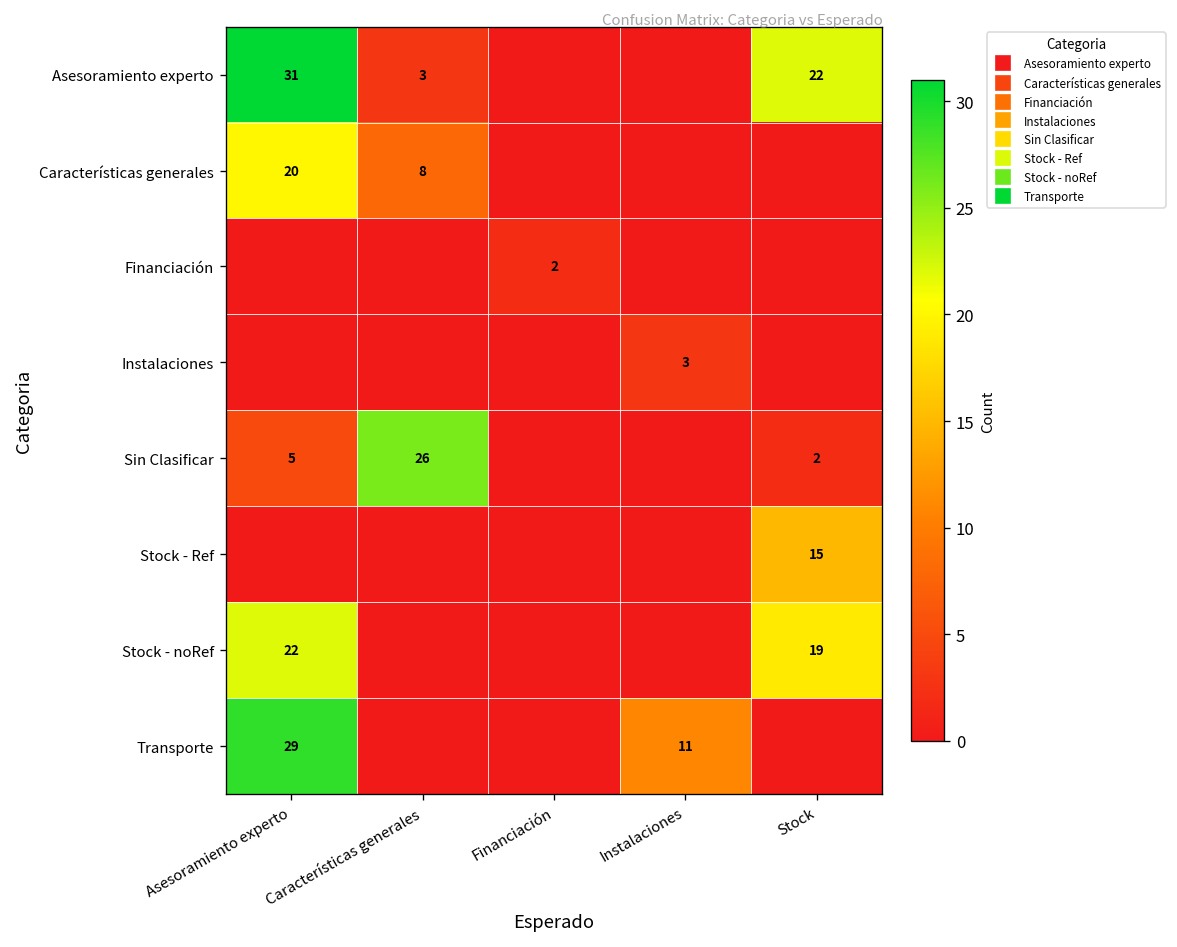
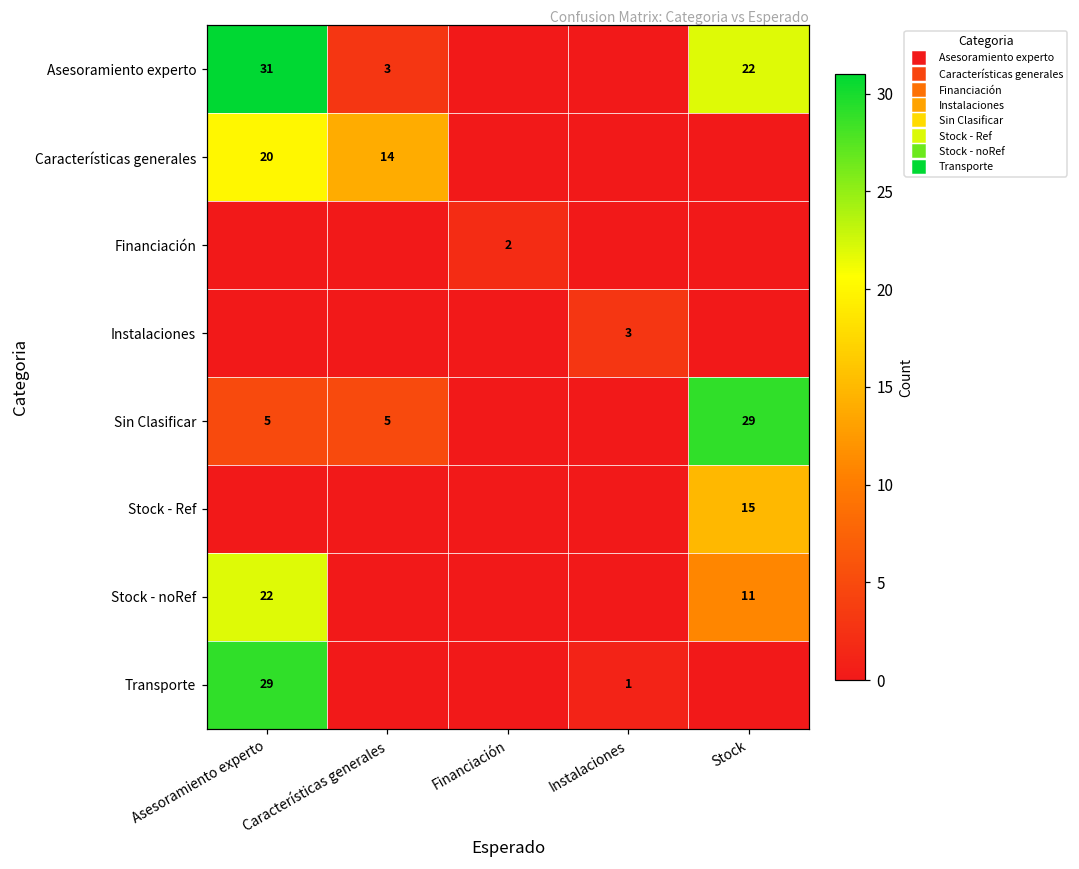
Características generales, Características generales: 8 -> 14
Sin Clasificar, Características generales: 26 -> 5
Sin Clasificar, Stock: 2 -> 29
Stock - noRef, Stock: 19 -> 11
Transporte, Instalaciones: 11 -> 1
